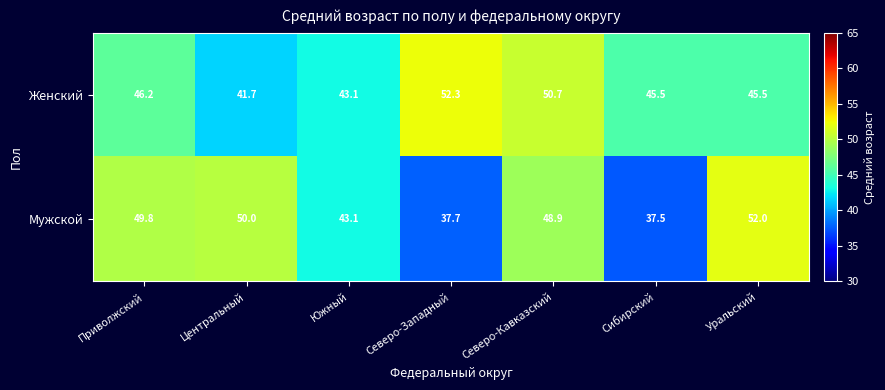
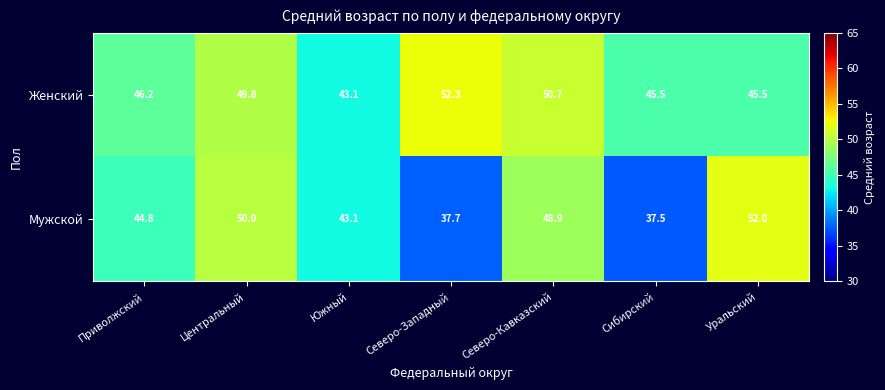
Женский, Центральный: 41.7 -> 49.8
Мужской, Приволжский: 49.8 -> 44.8
